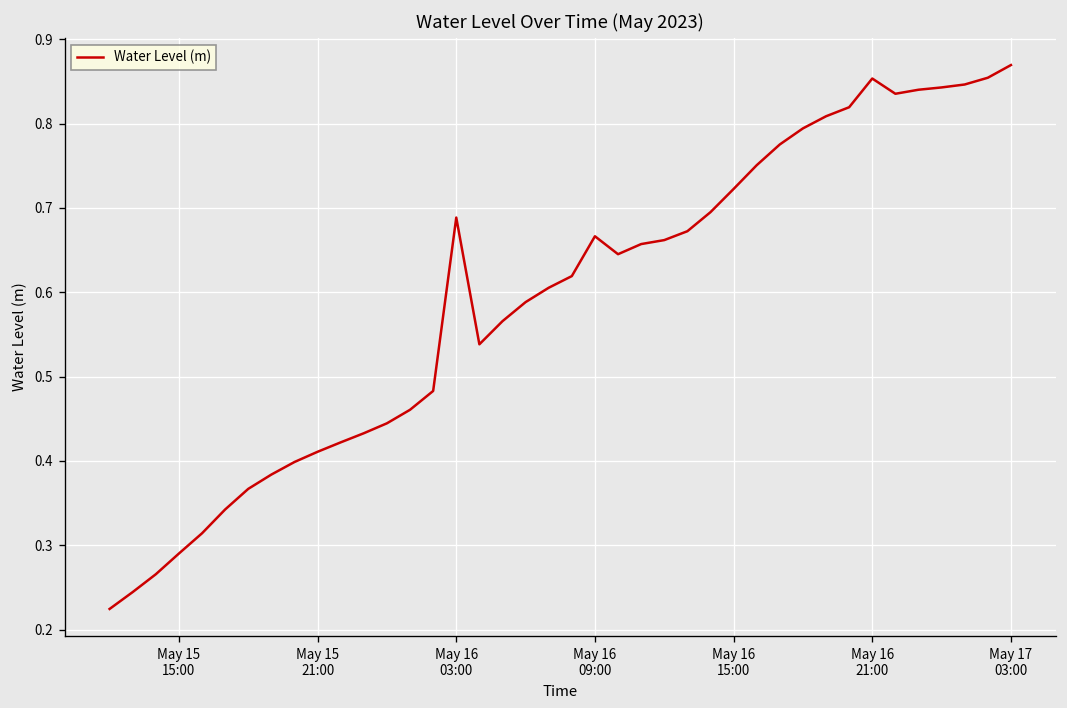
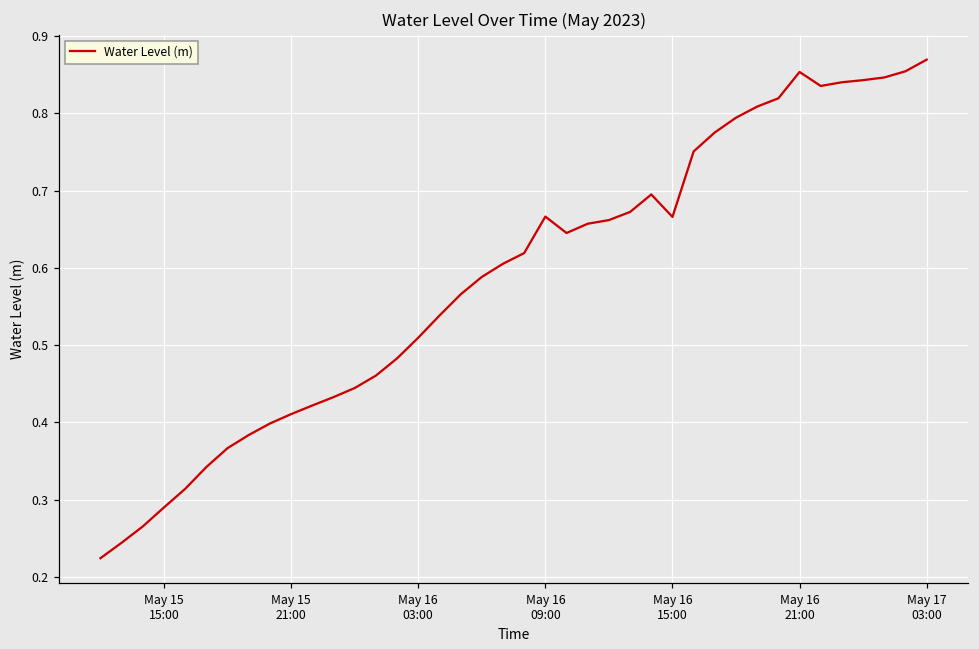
May 16 03:00: 0.69 -> 0.51
May 16 15:00: 0.72 -> 0.67
